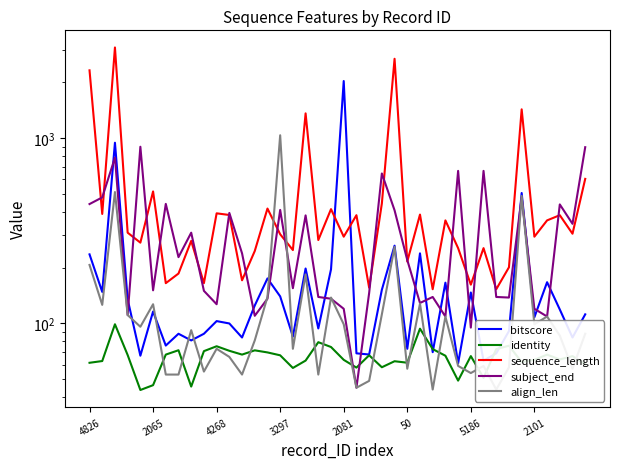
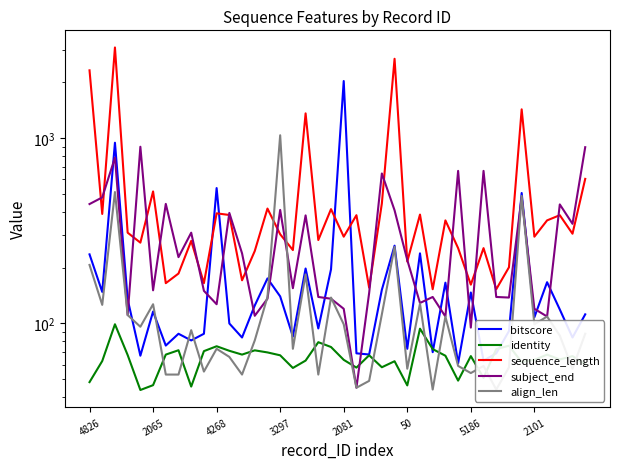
identity, 4826: 61 -> 48
bitscore, 4268: 100 -> 540
identity, 50: 61 -> 46
